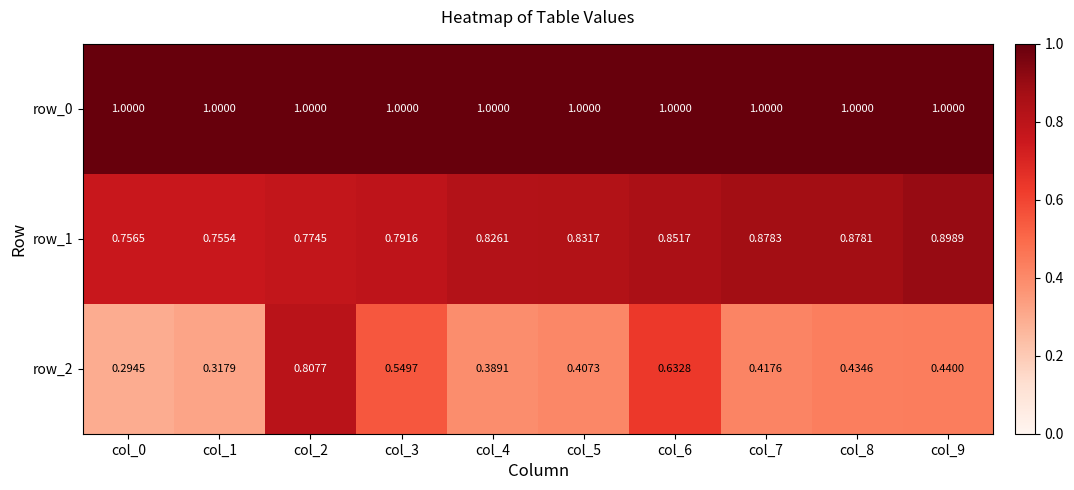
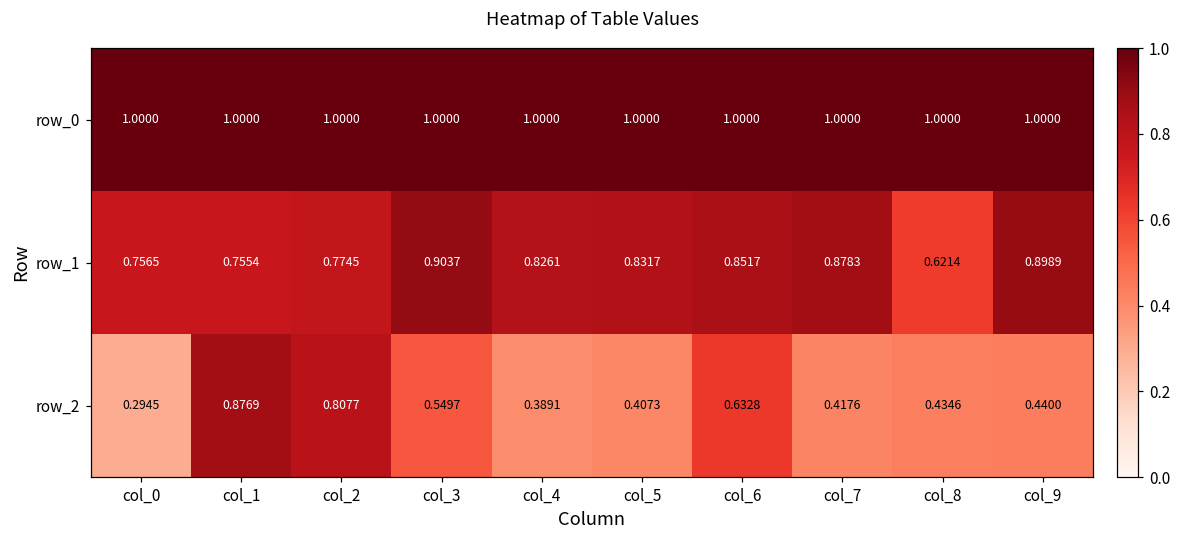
row_1, col_3: 0.7916 -> 0.9037
row_1, col_8: 0.8781 -> 0.6214
row_2, col_1: 0.3179 -> 0.8769
